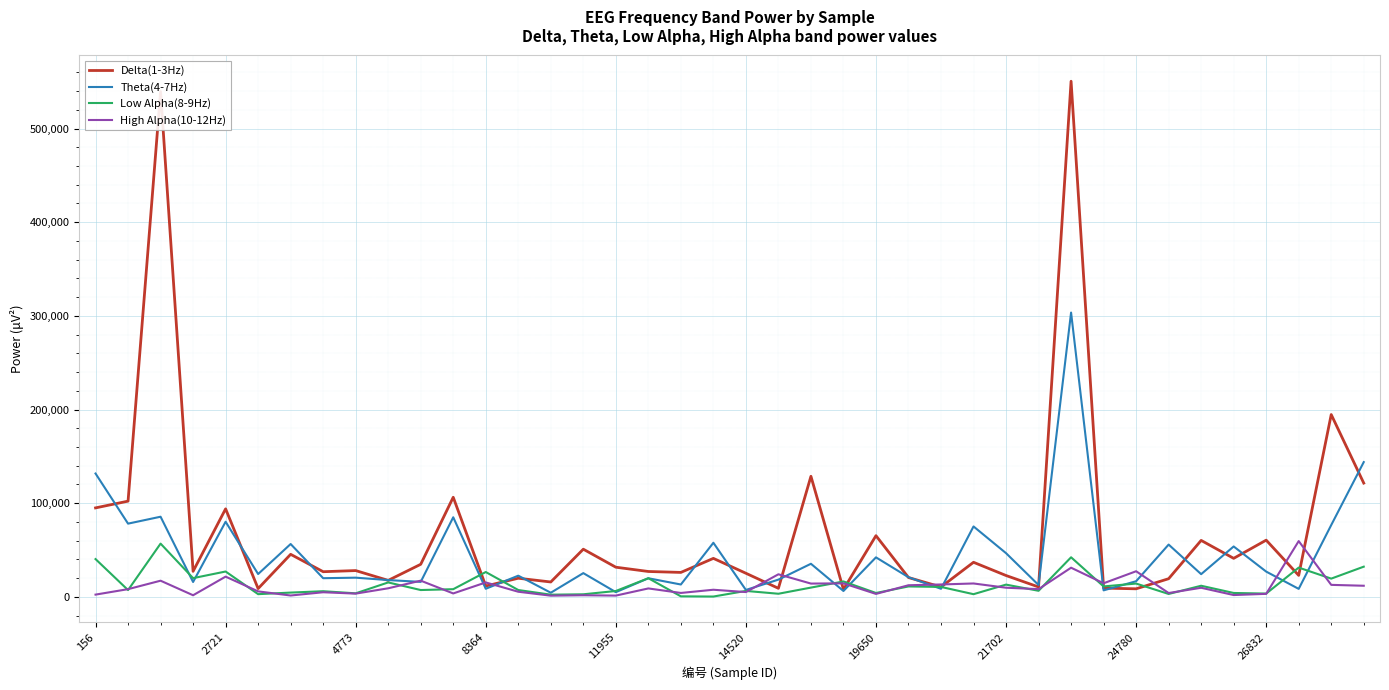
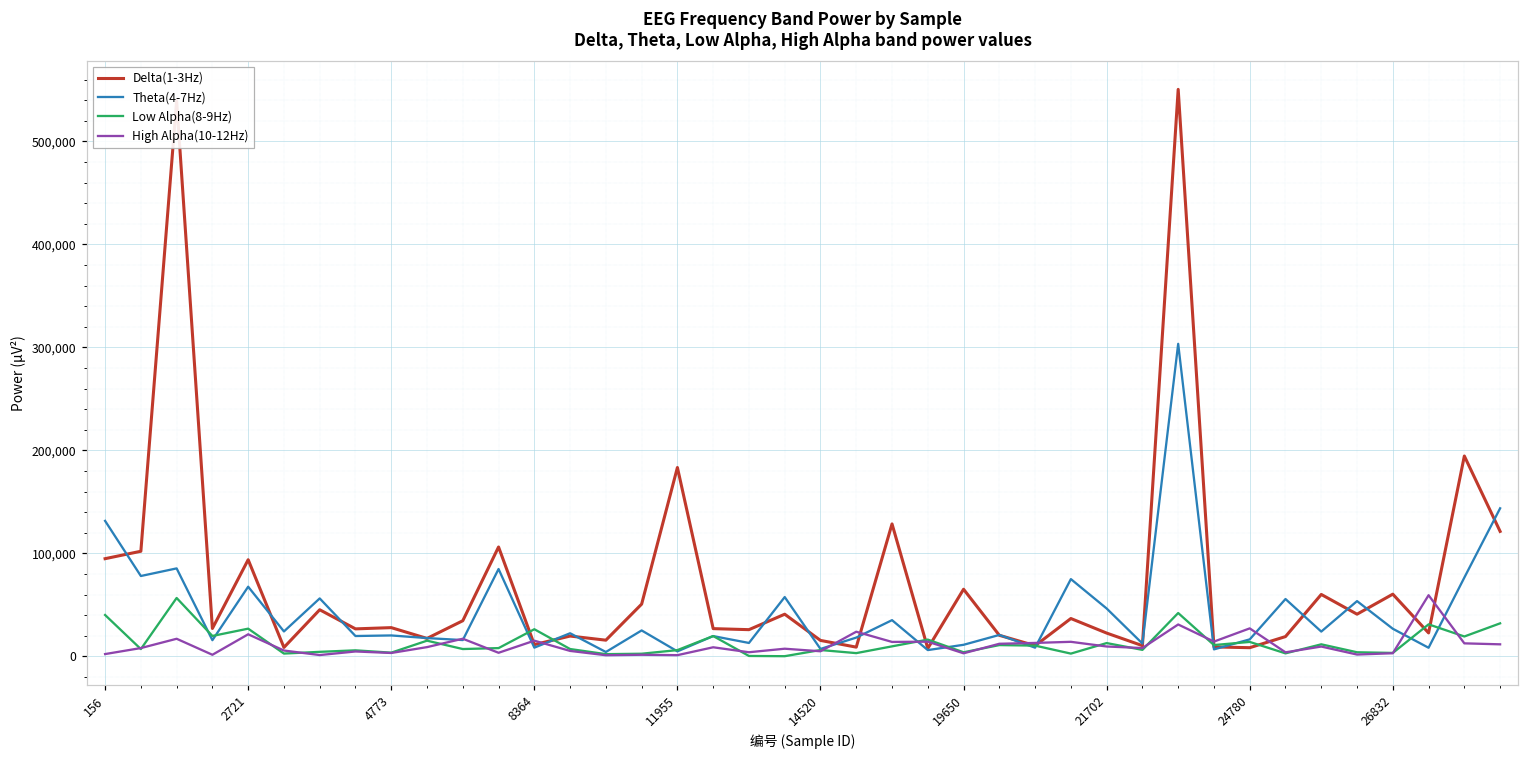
Theta(4-7Hz), 2721: 80,000 -> 70,000
Delta(1-3Hz), 11955: 30,000 -> 180,000
Delta(1-3Hz), 14520: 30,000 -> 20,000
Theta(4-7Hz), 19650: 40,000 -> 10,000
